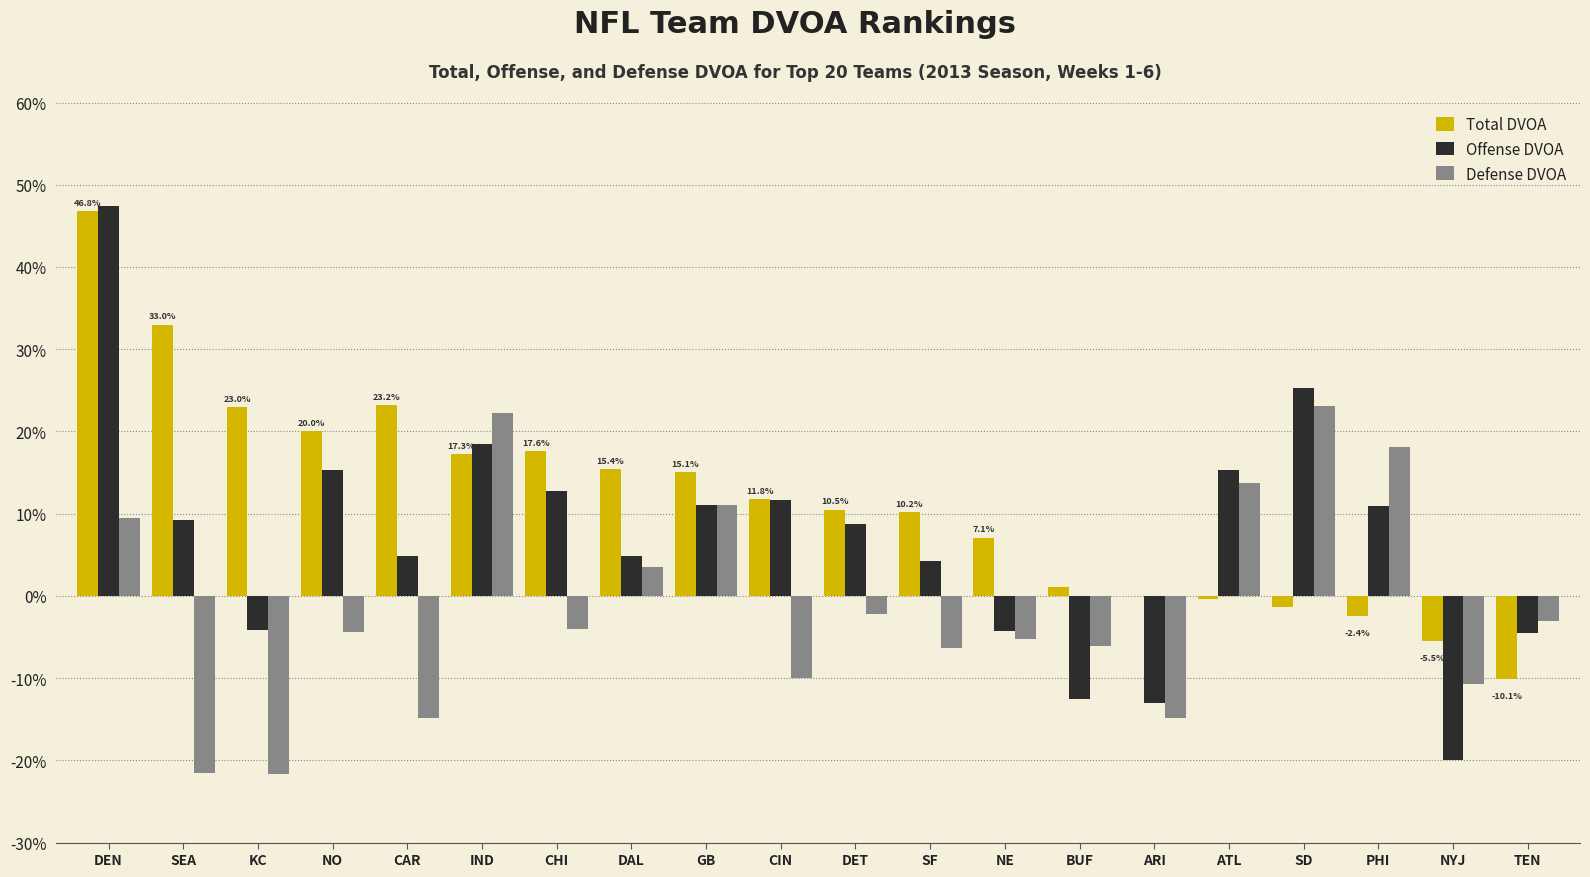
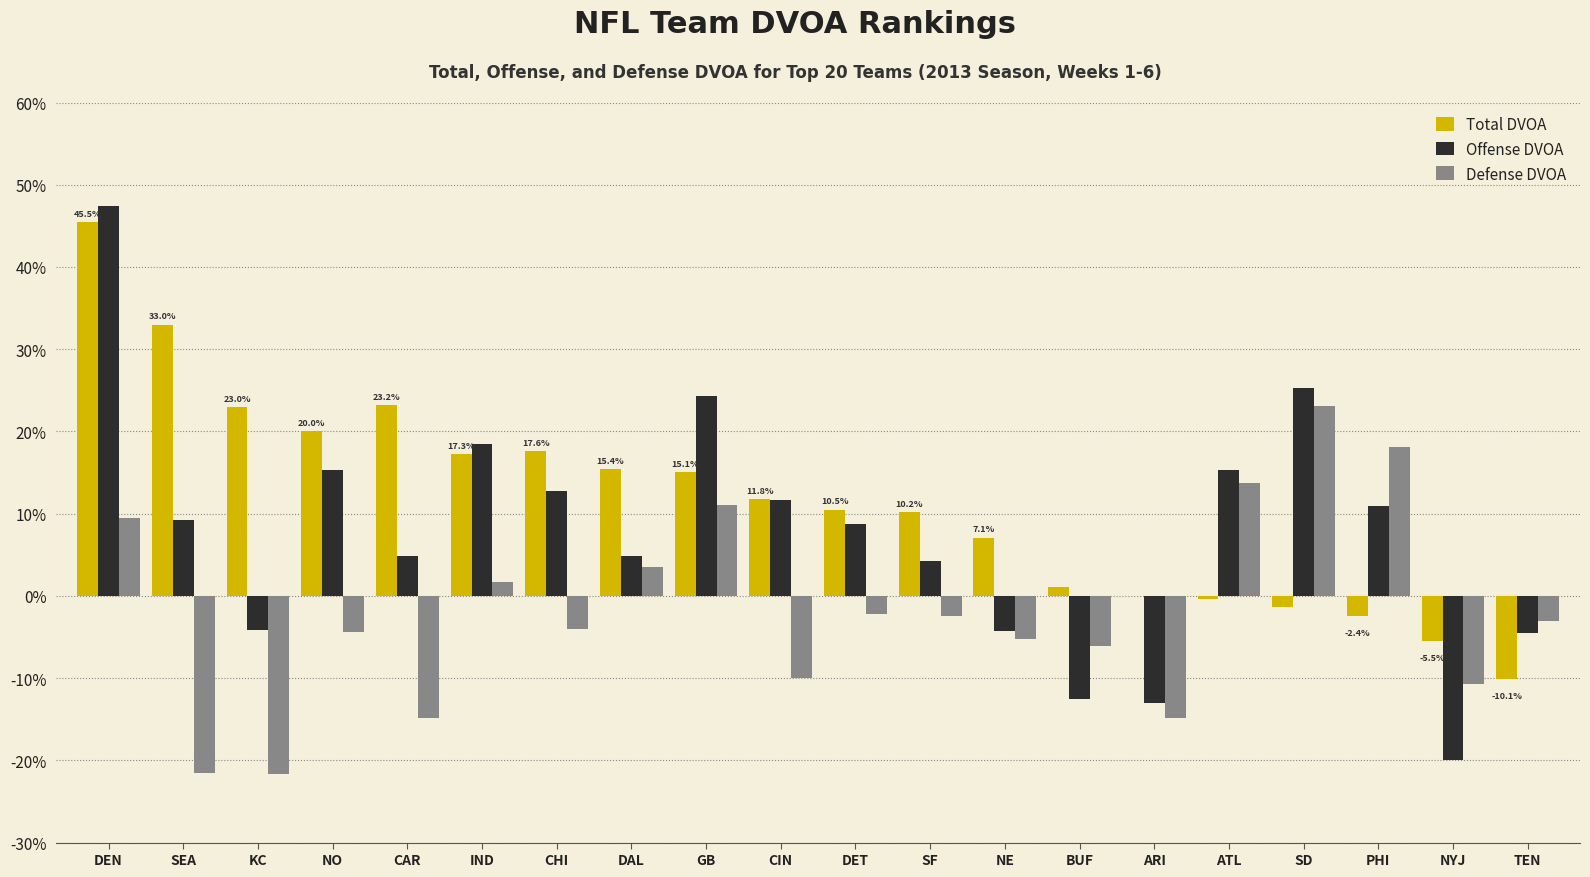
Total DVOA, DEN: 46.8% -> 45.5%
Defense DVOA, IND: 22% -> 2%
Offense DVOA, GB: 11% -> 24%
Defense DVOA, SF: -6% -> -2%
